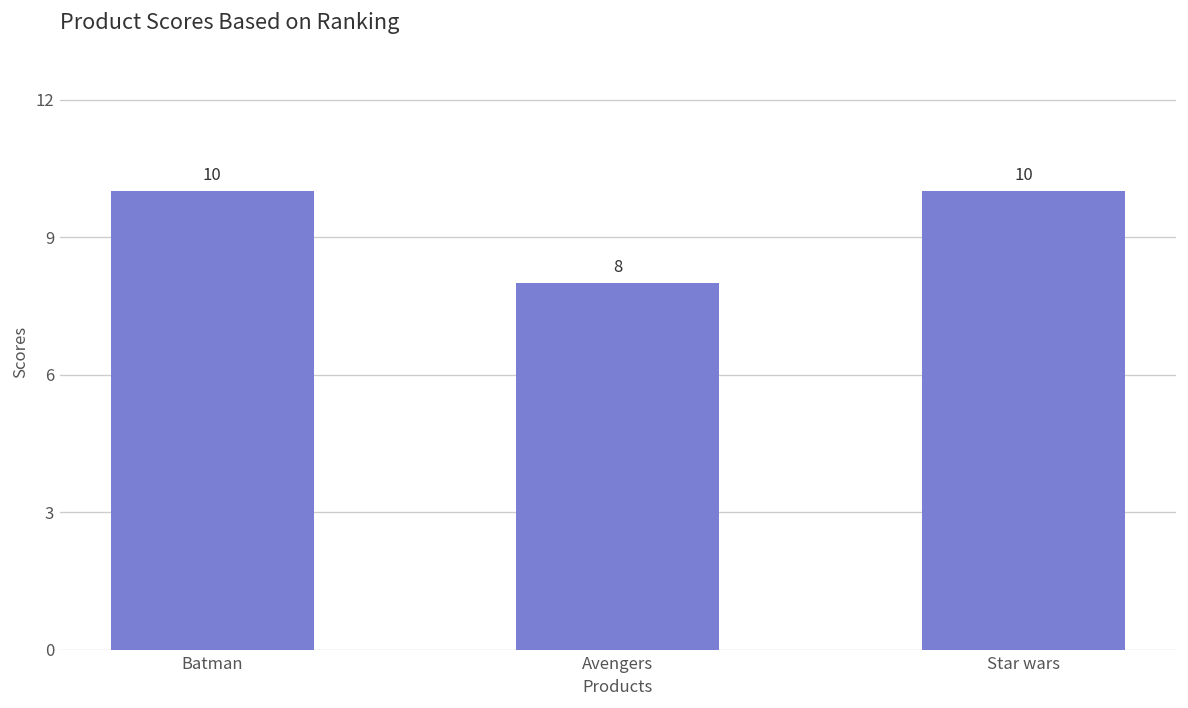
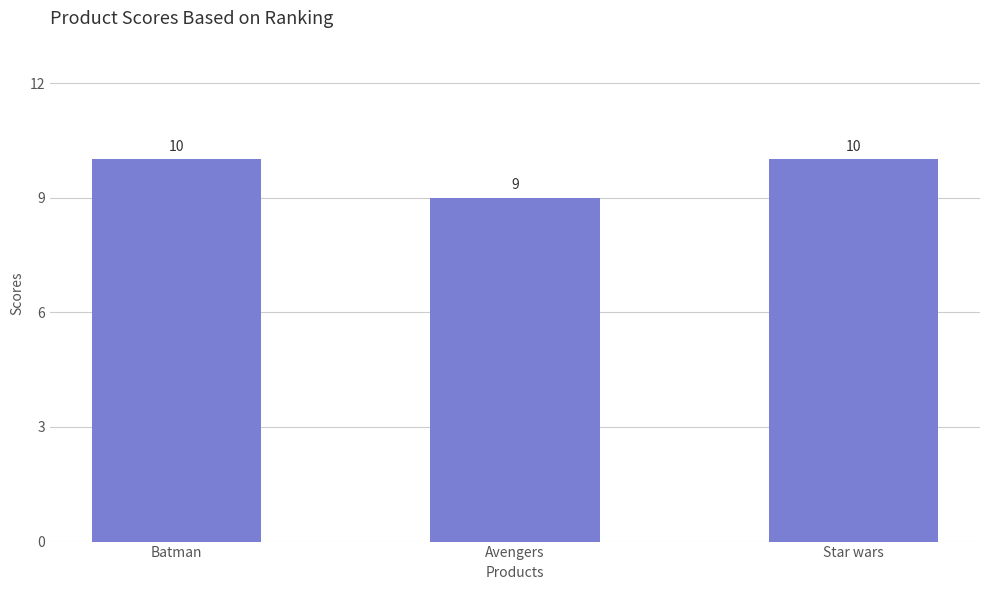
Avengers: 8 -> 9
